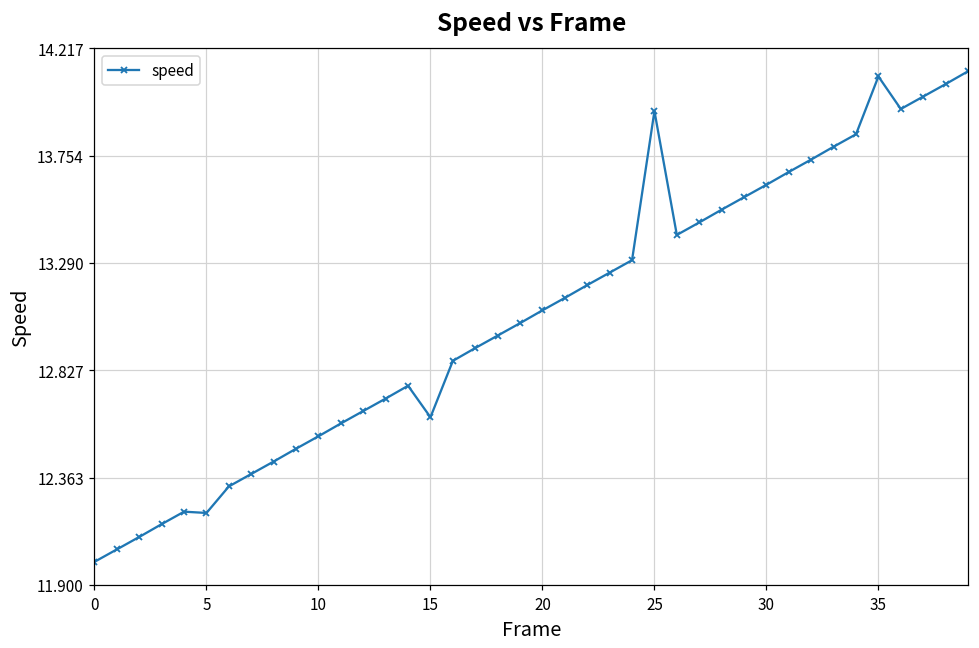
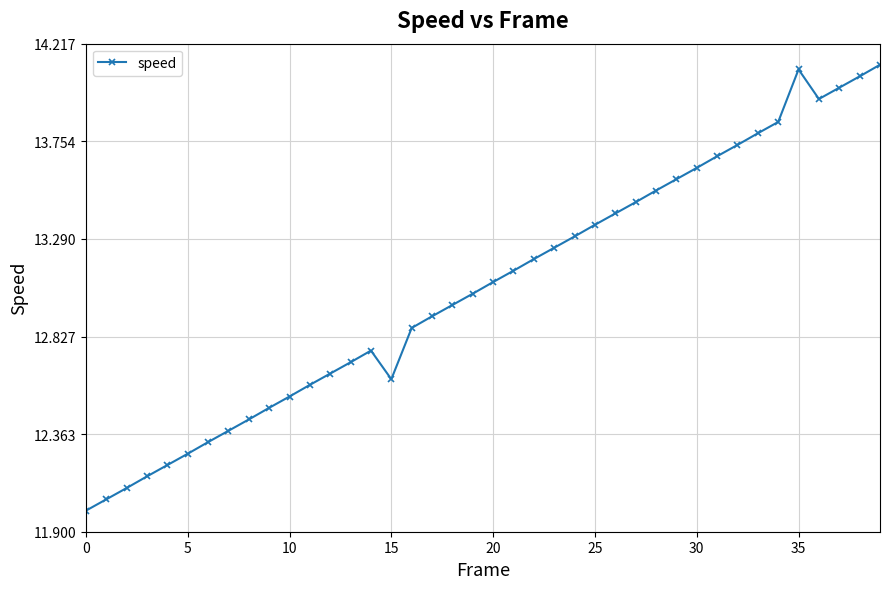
5: 12.21 -> 12.27
25: 13.95 -> 13.36
